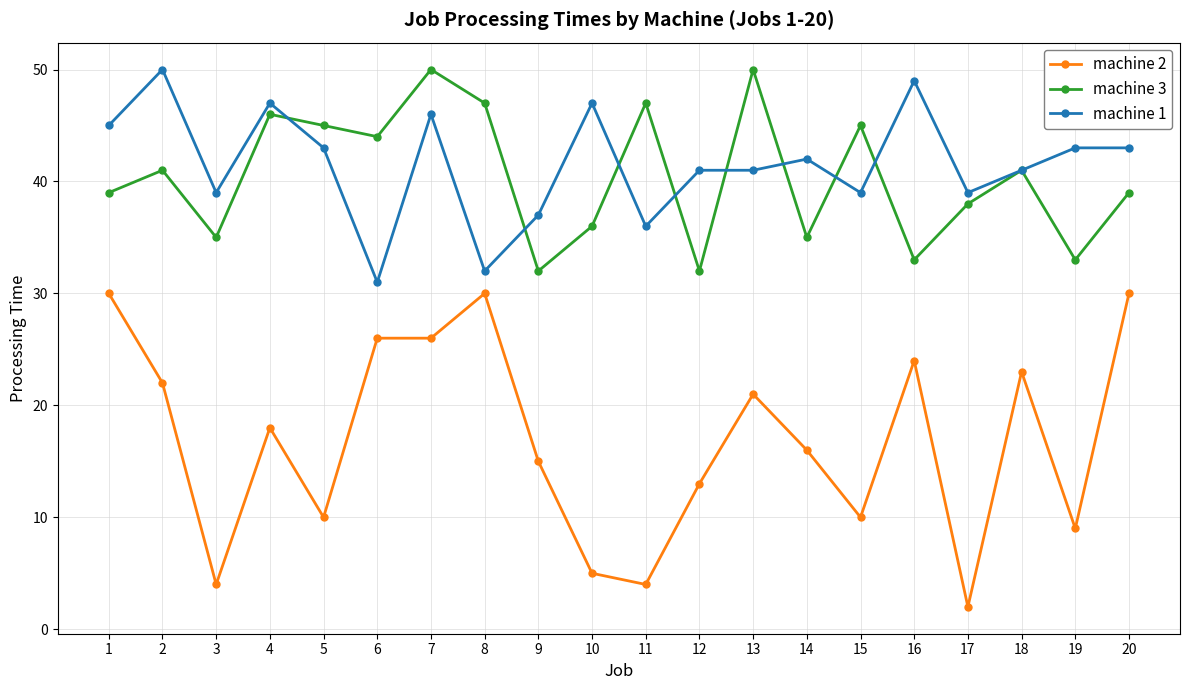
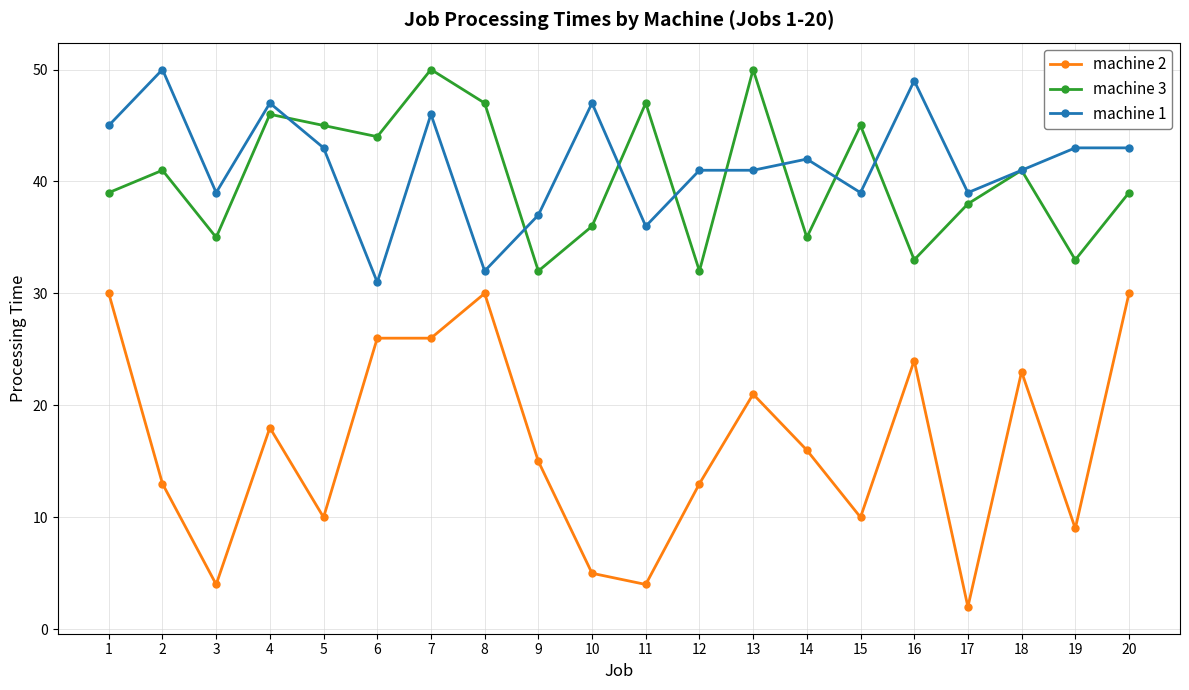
machine 2, 2: 22 -> 13
